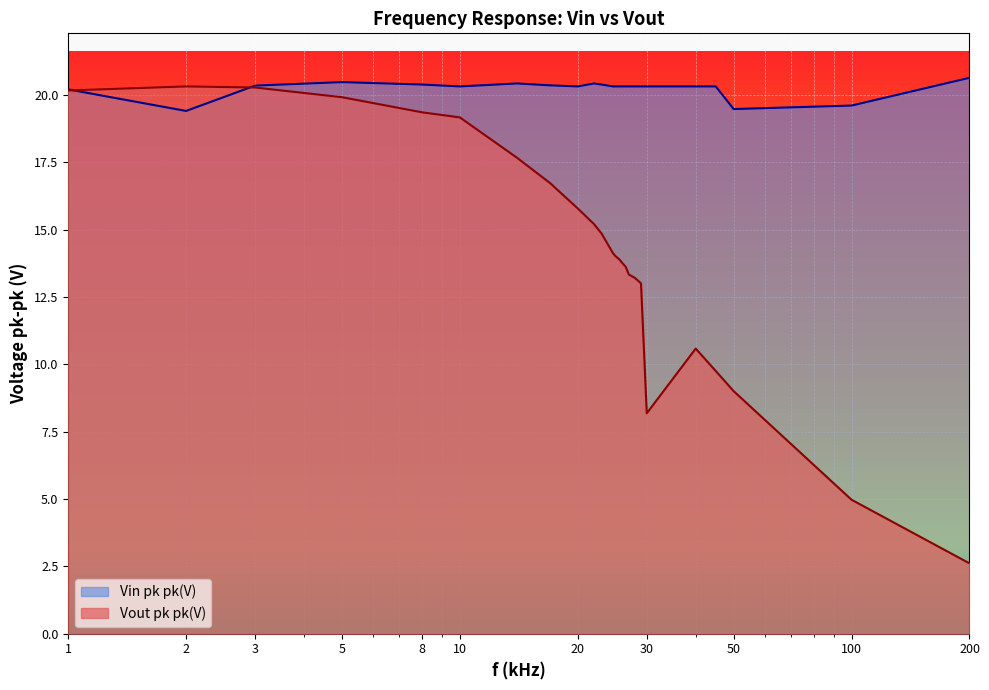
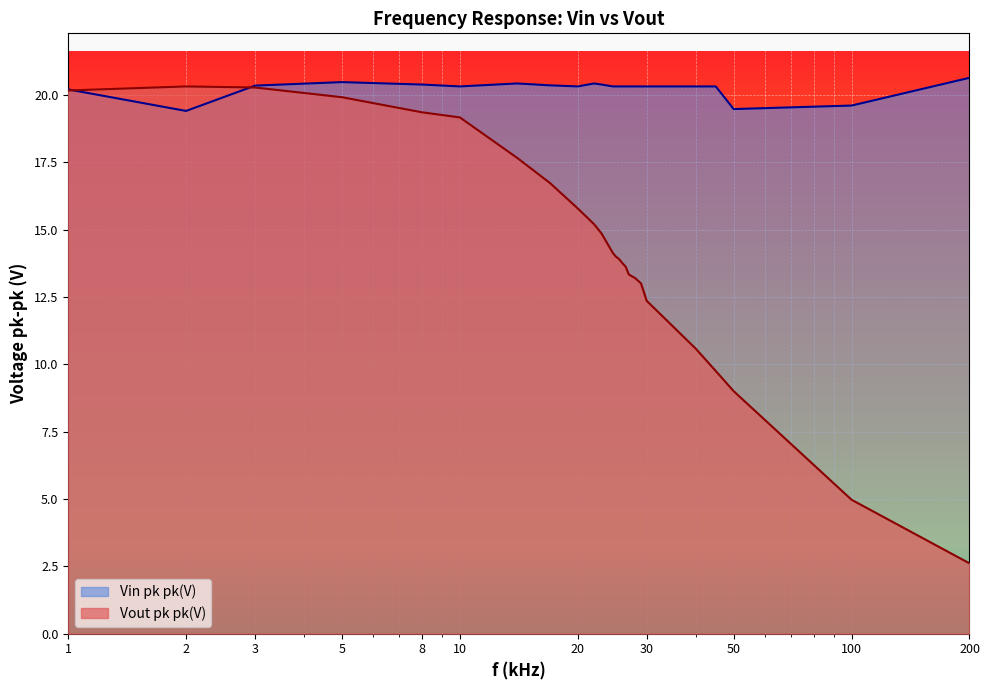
Vout pk pk(V), 30: 8.2 -> 12.4
